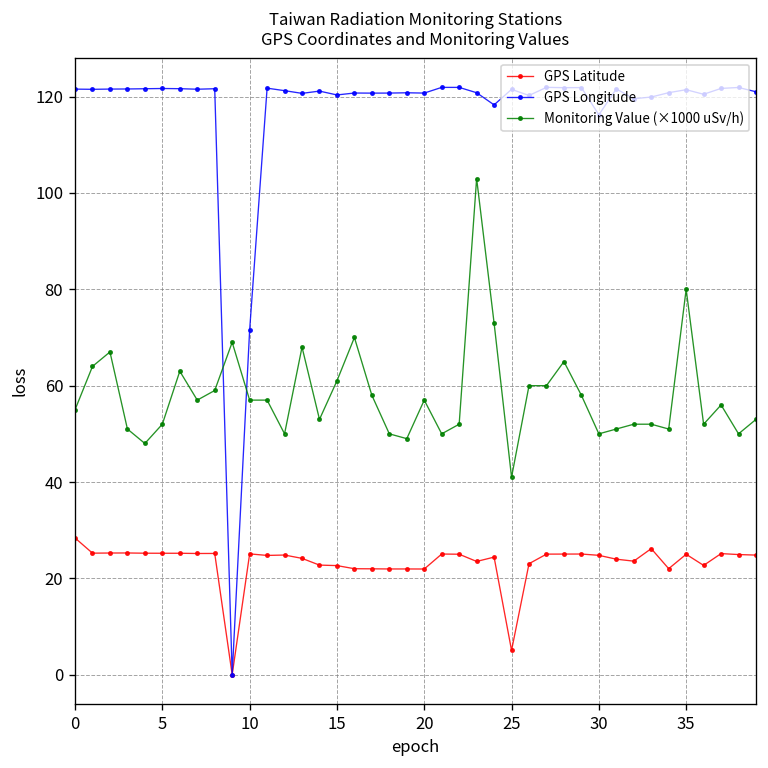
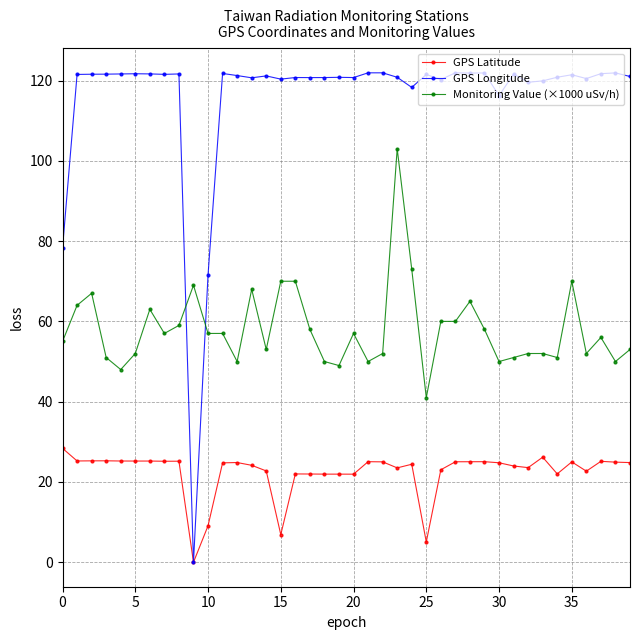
GPS Longitude, 0: 122 -> 78
GPS Latitude, 10: 25 -> 9
GPS Latitude, 15: 23 -> 7
Monitoring Value (×1000 uSv/h), 15: 61 -> 70
Monitoring Value (×1000 uSv/h), 35: 80 -> 70
